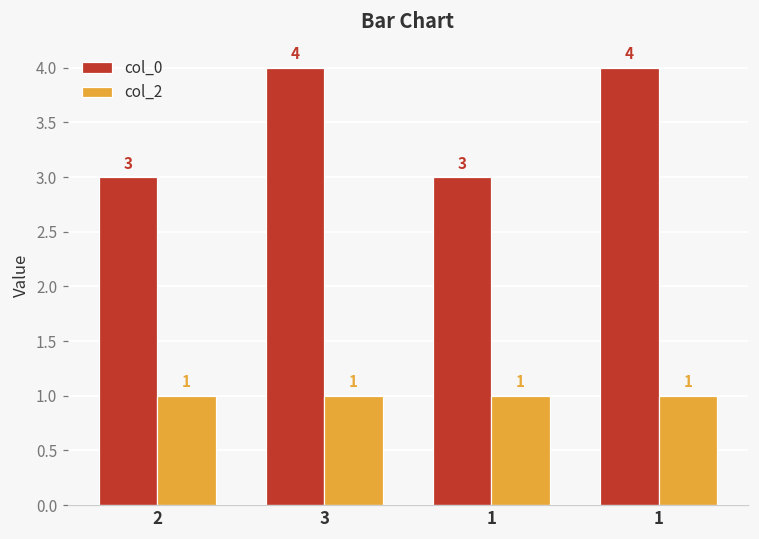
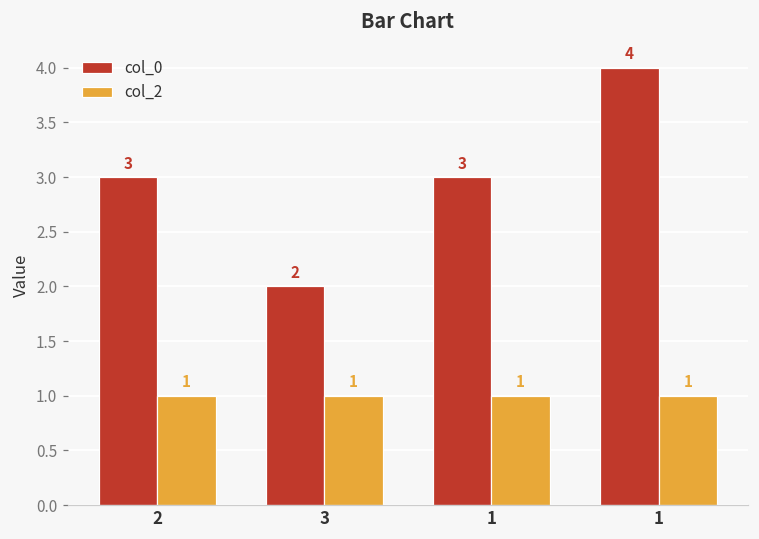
col_0, 3: 4 -> 2
